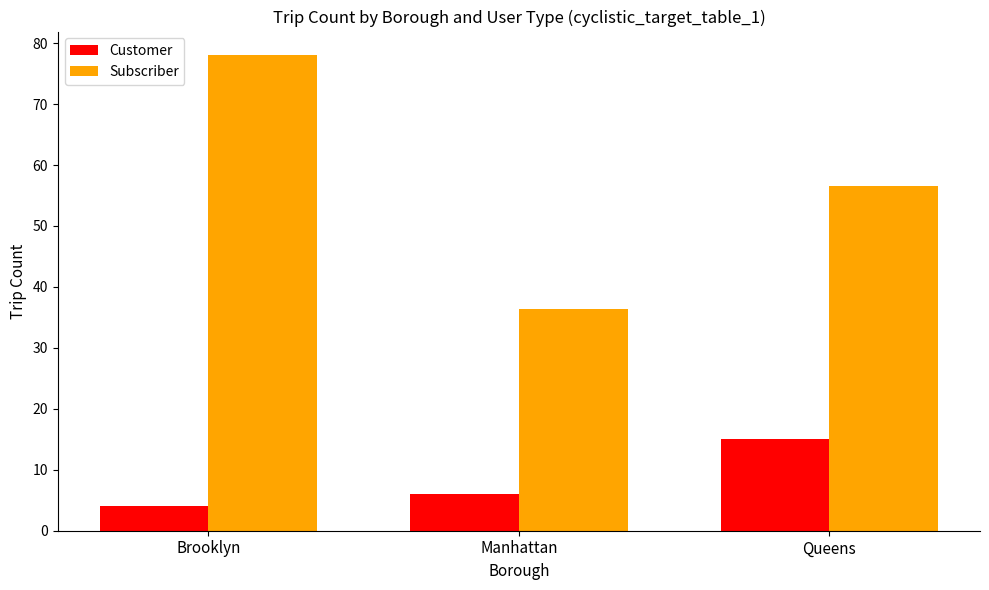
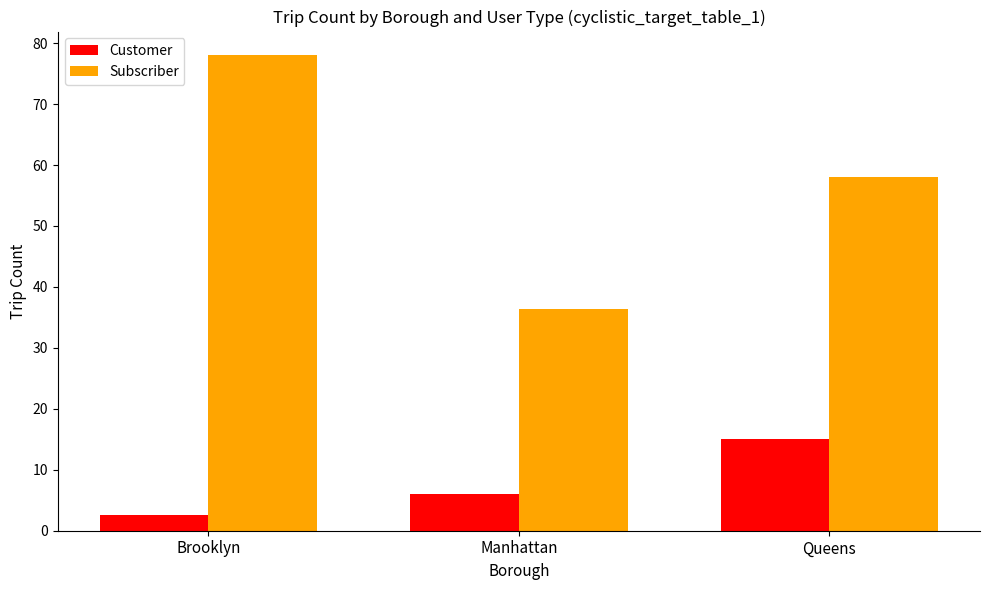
Customer, Brooklyn: 4 -> 3
Subscriber, Queens: 57 -> 58
